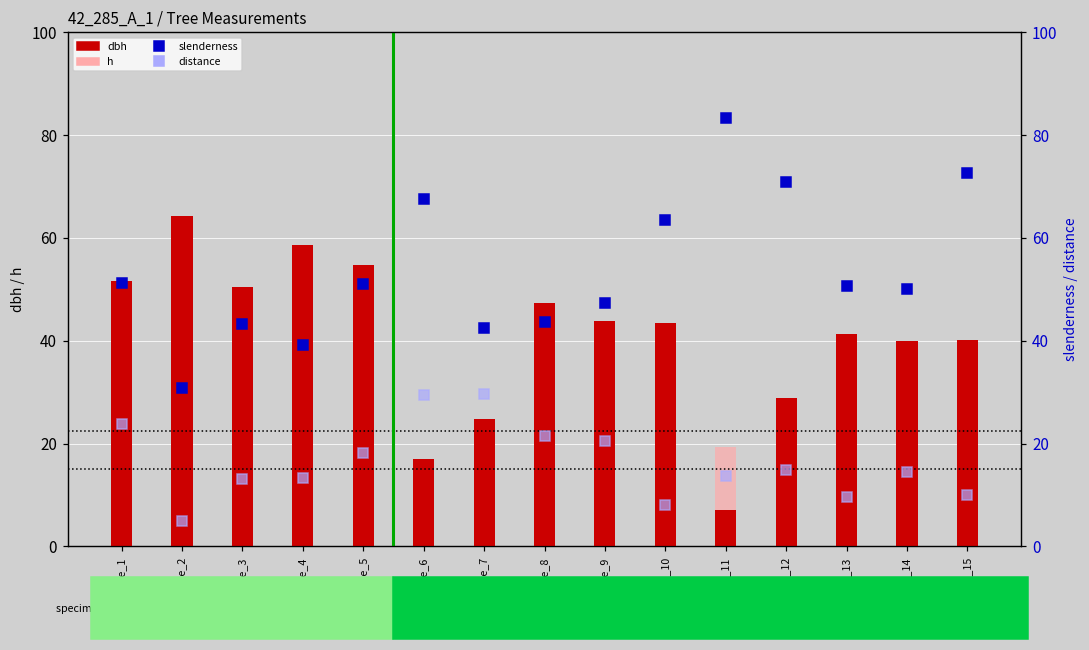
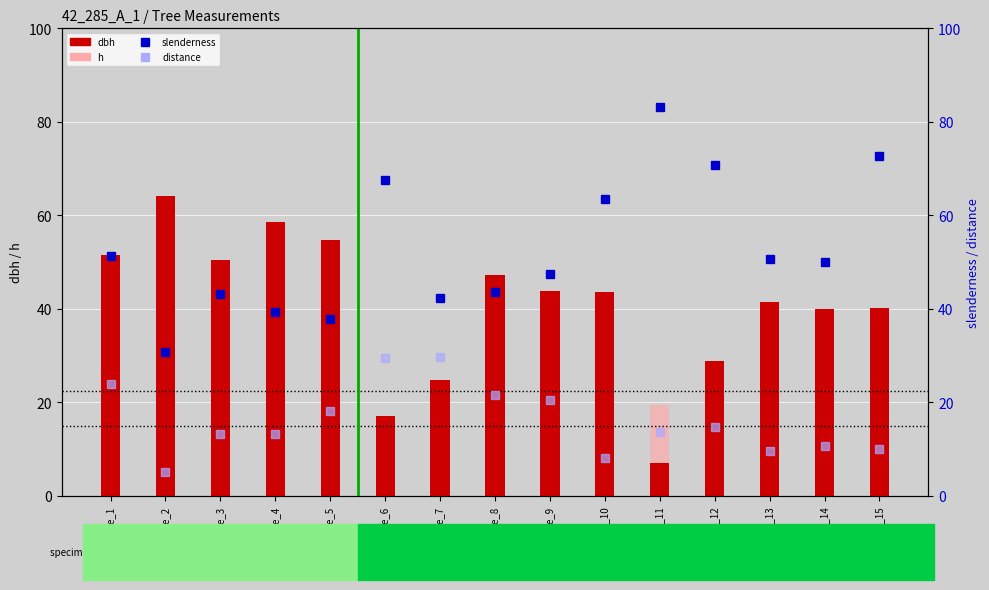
slenderness, Tree_5: 51 -> 38
distance, Tree_14: 14 -> 11
